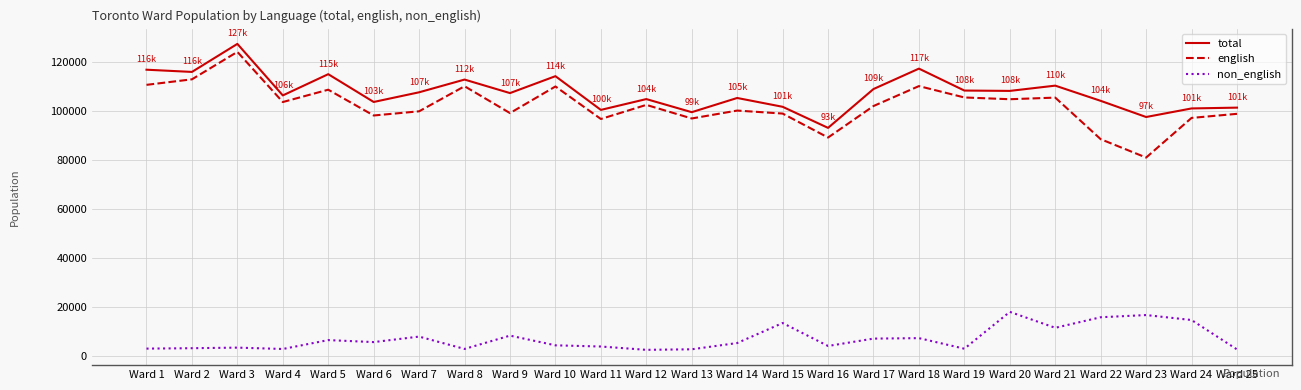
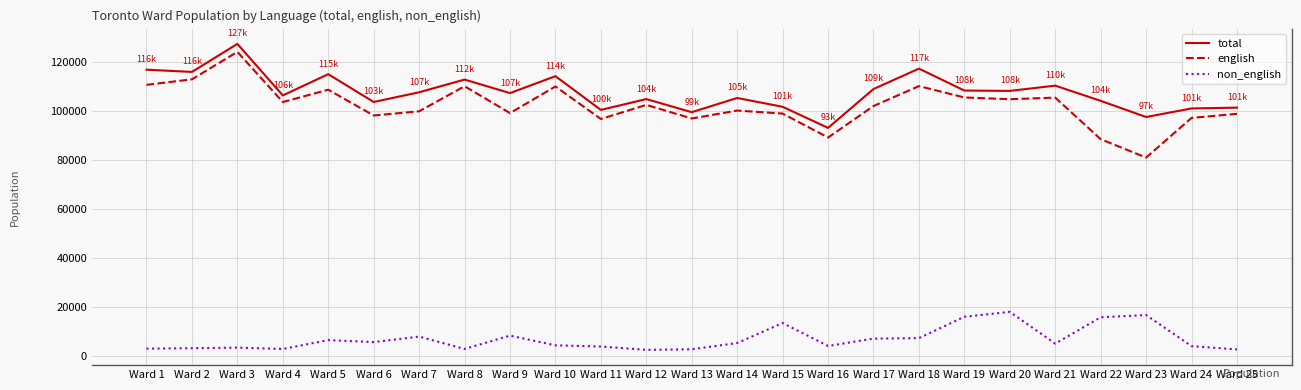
non_english, Ward 19: 3000 -> 16000
non_english, Ward 21: 11000 -> 5000
non_english, Ward 24: 15000 -> 4000
